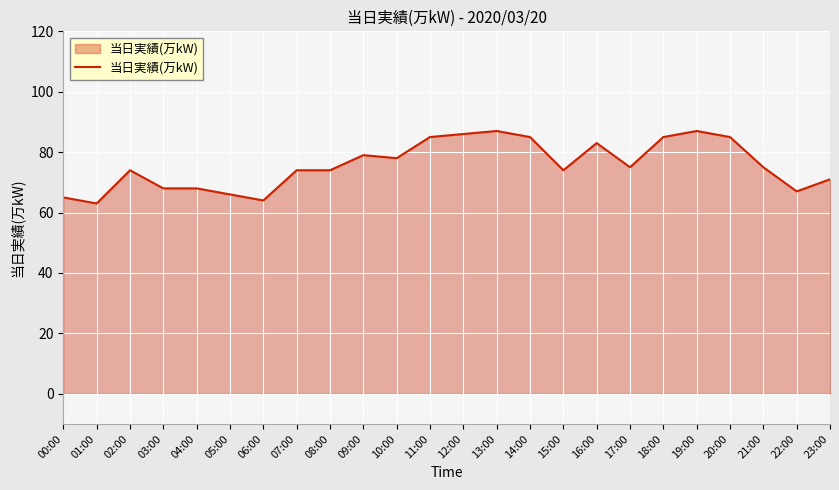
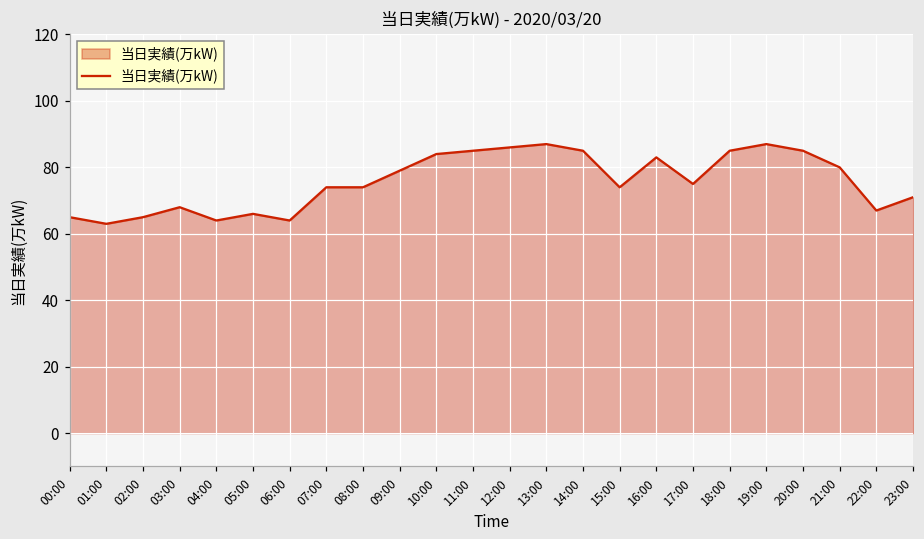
02:00: 74 -> 65
04:00: 68 -> 64
10:00: 78 -> 84
21:00: 75 -> 80
